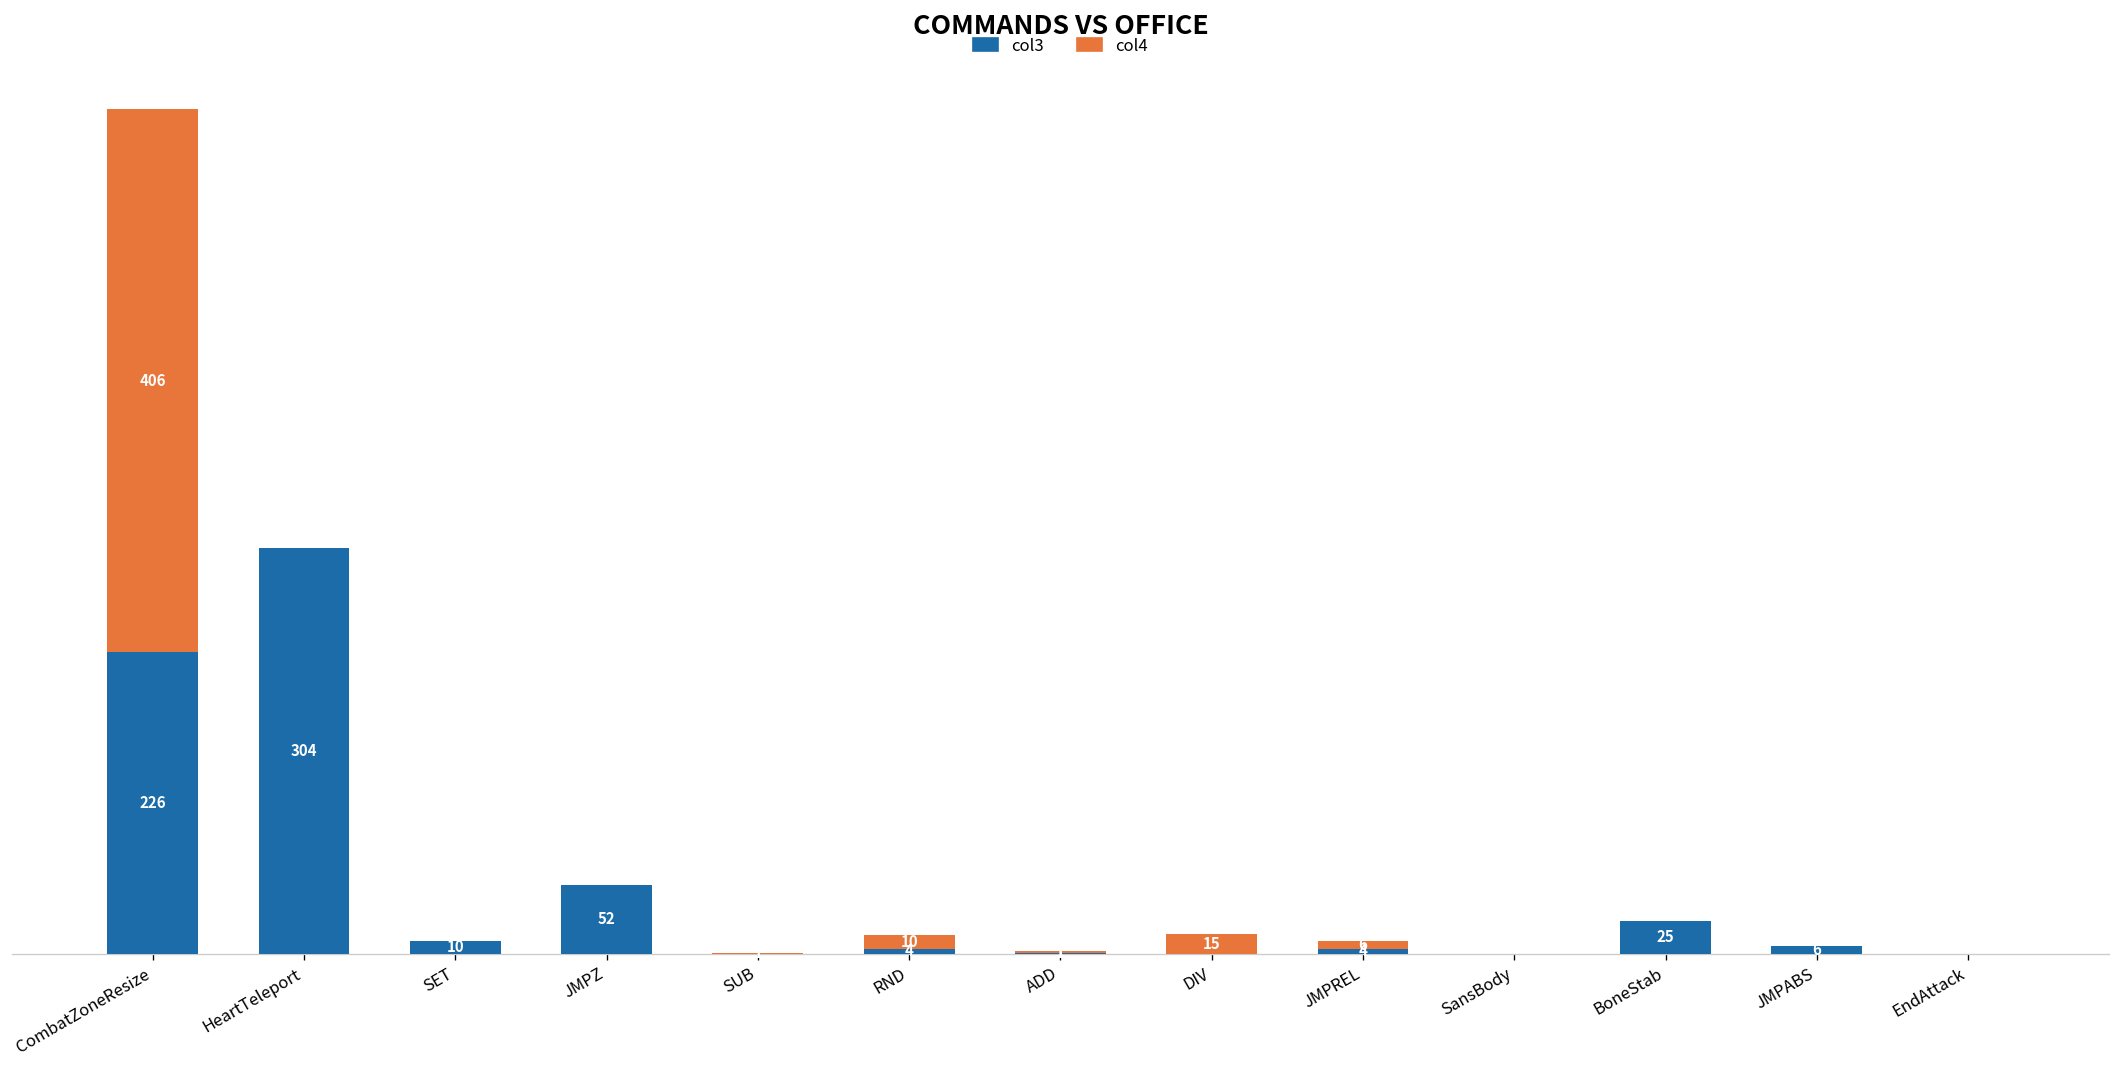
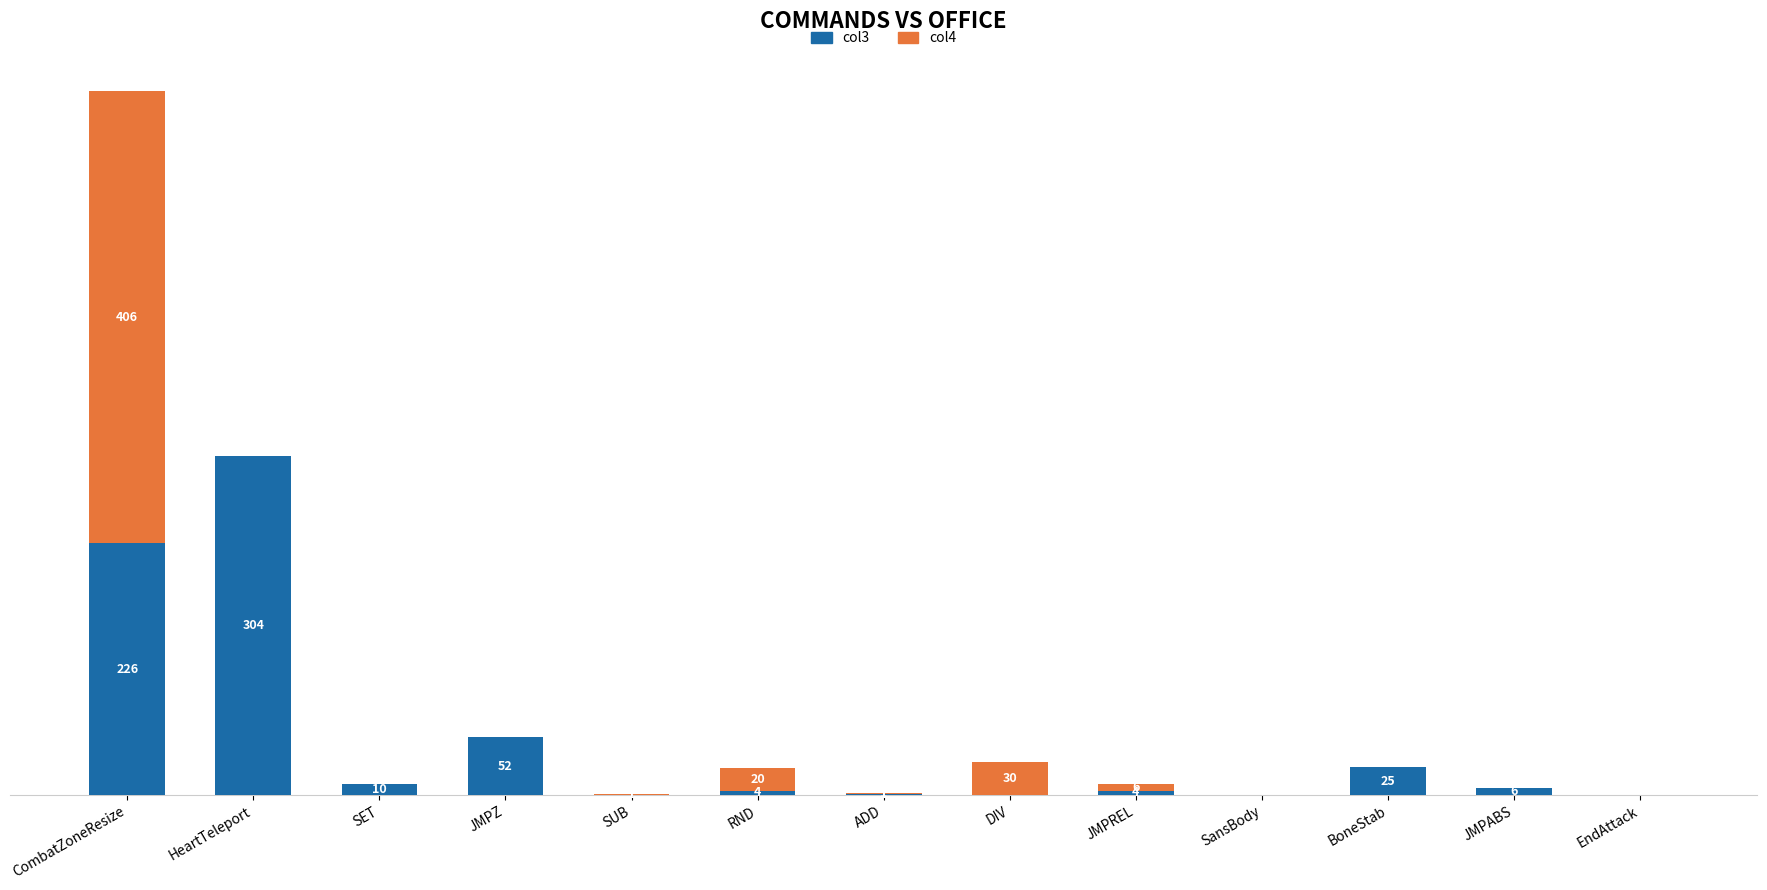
col4, RND: 10 -> 20
col4, DIV: 15 -> 30
